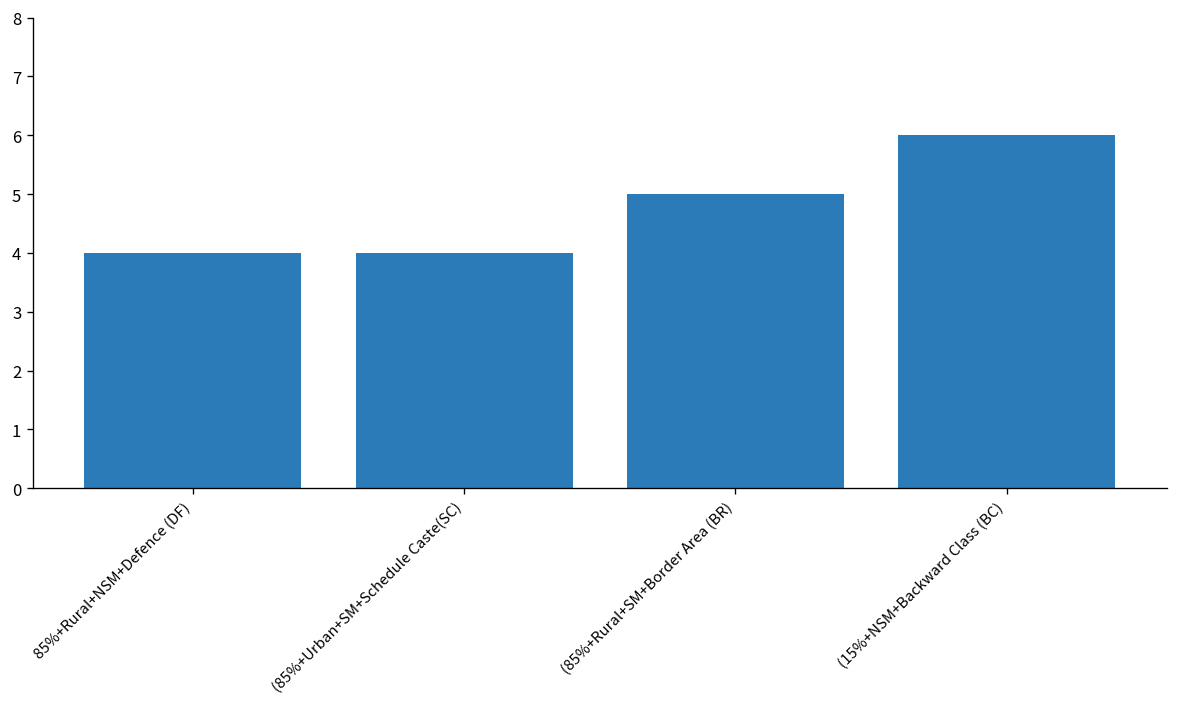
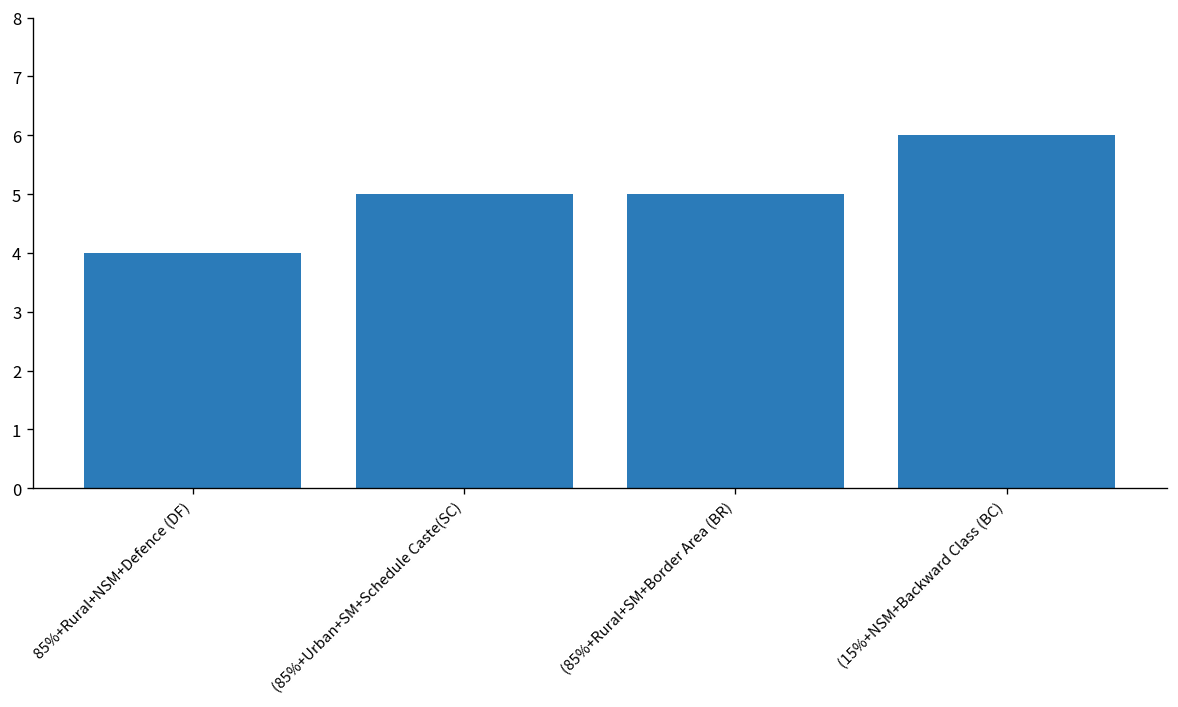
(85%+Urban+SM+Schedule Caste(SC): 4 -> 5
